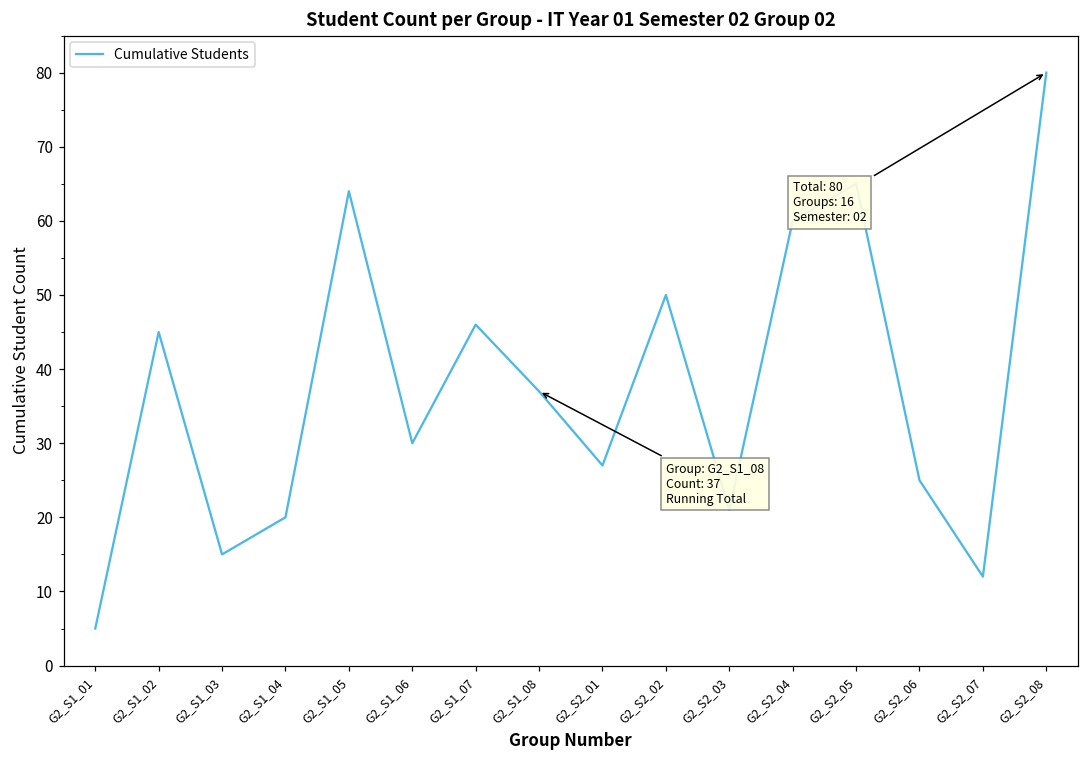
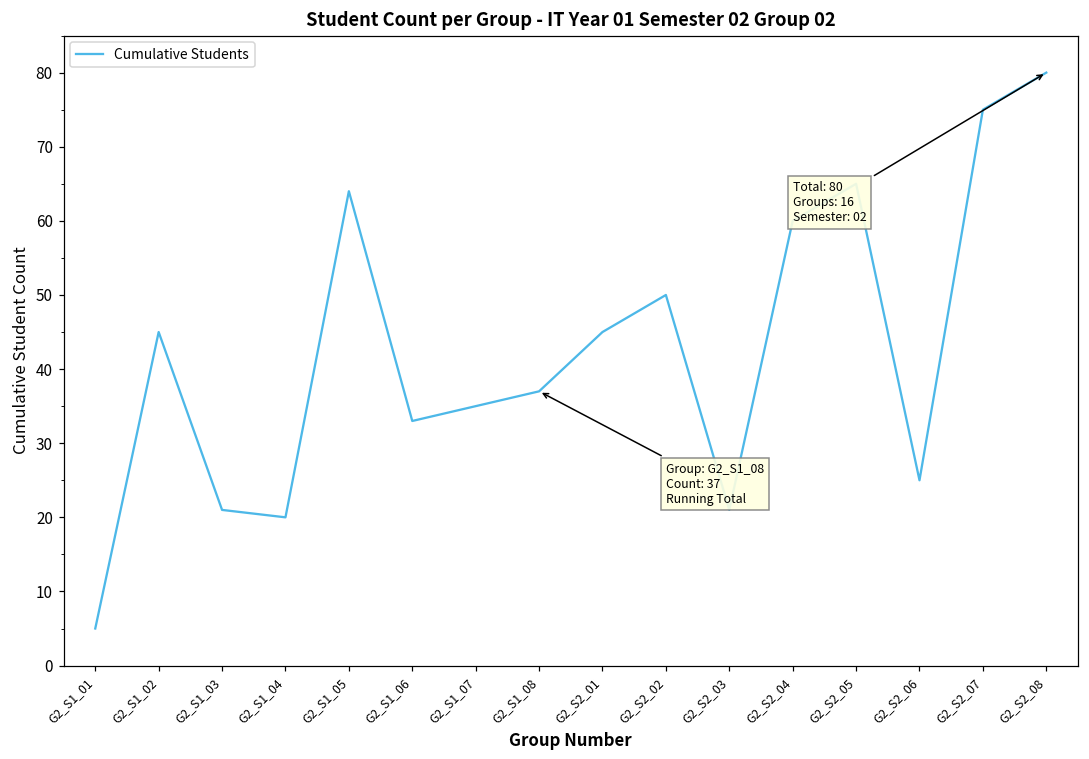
G2_S1_03: 15 -> 21
G2_S1_06: 30 -> 33
G2_S1_07: 46 -> 35
G2_S2_01: 27 -> 45
G2_S2_07: 12 -> 75
